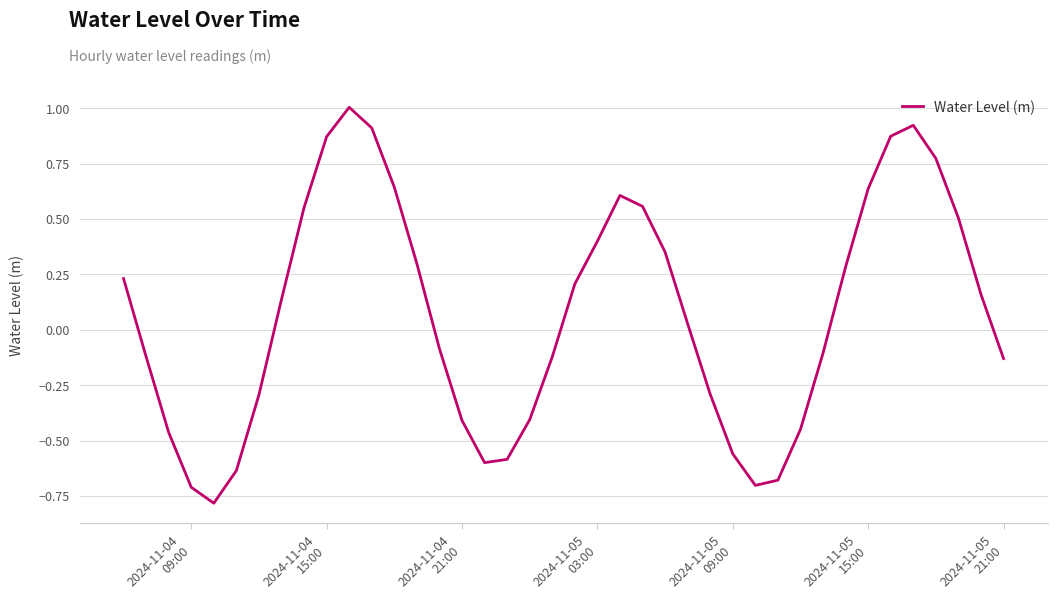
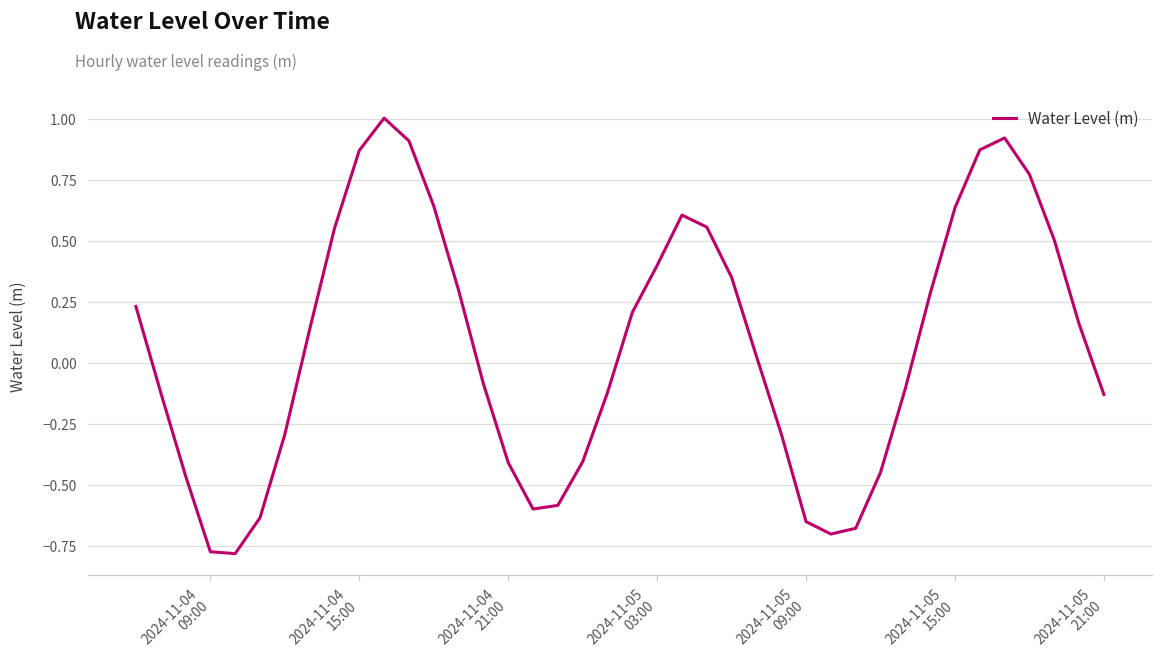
2024-11-04 09:00: -0.71 -> -0.78
2024-11-05 09:00: -0.56 -> -0.65
